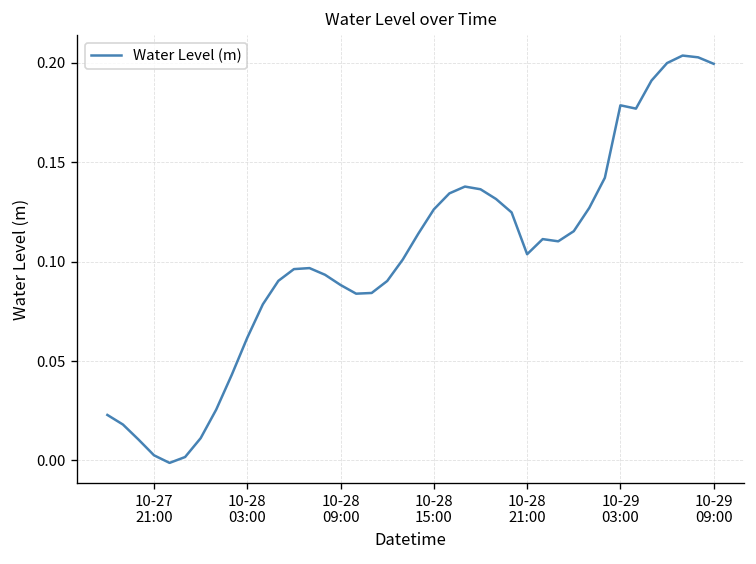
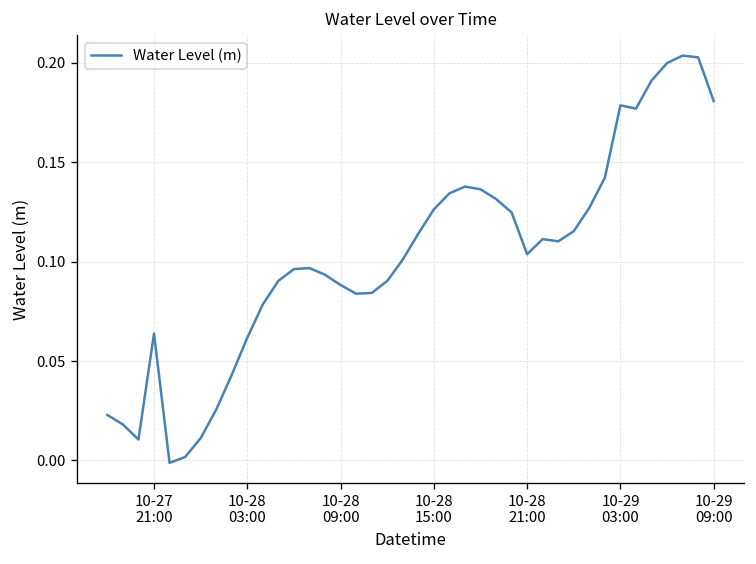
10-27 21:00: 0.003 -> 0.064
10-29 09:00: 0.199 -> 0.181
